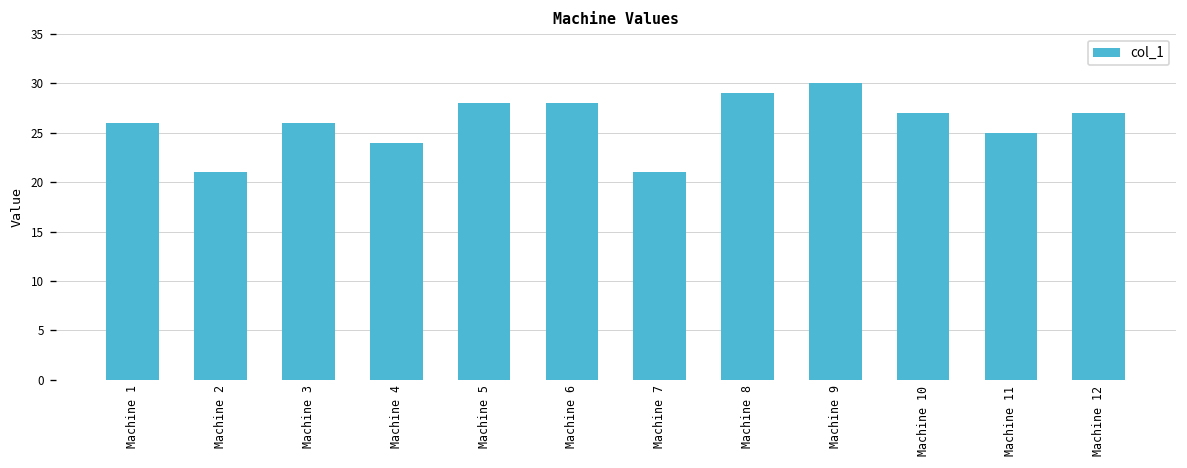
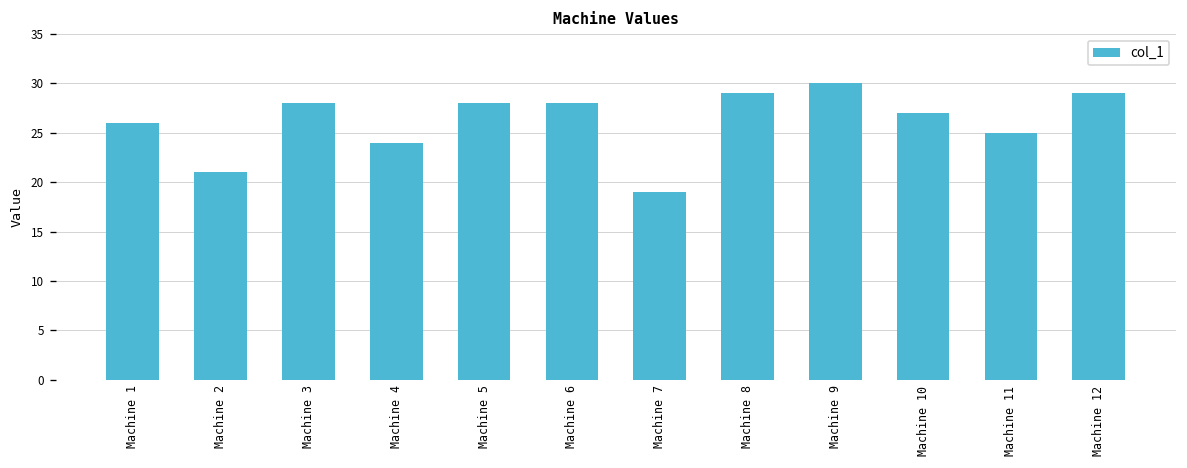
Machine 3: 26 -> 28
Machine 7: 21 -> 19
Machine 12: 27 -> 29
